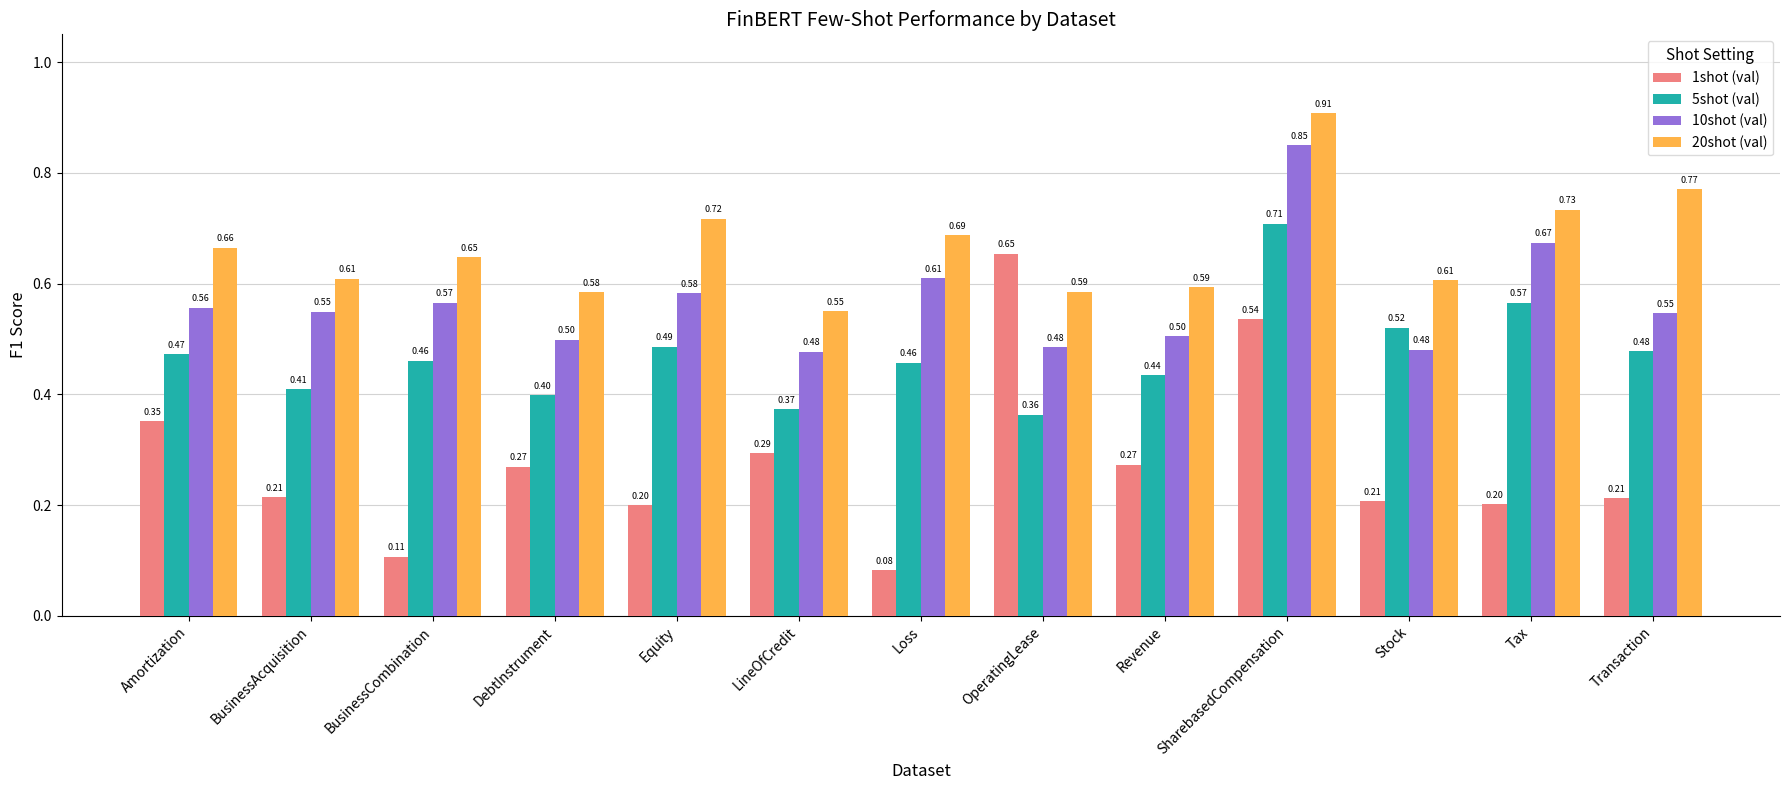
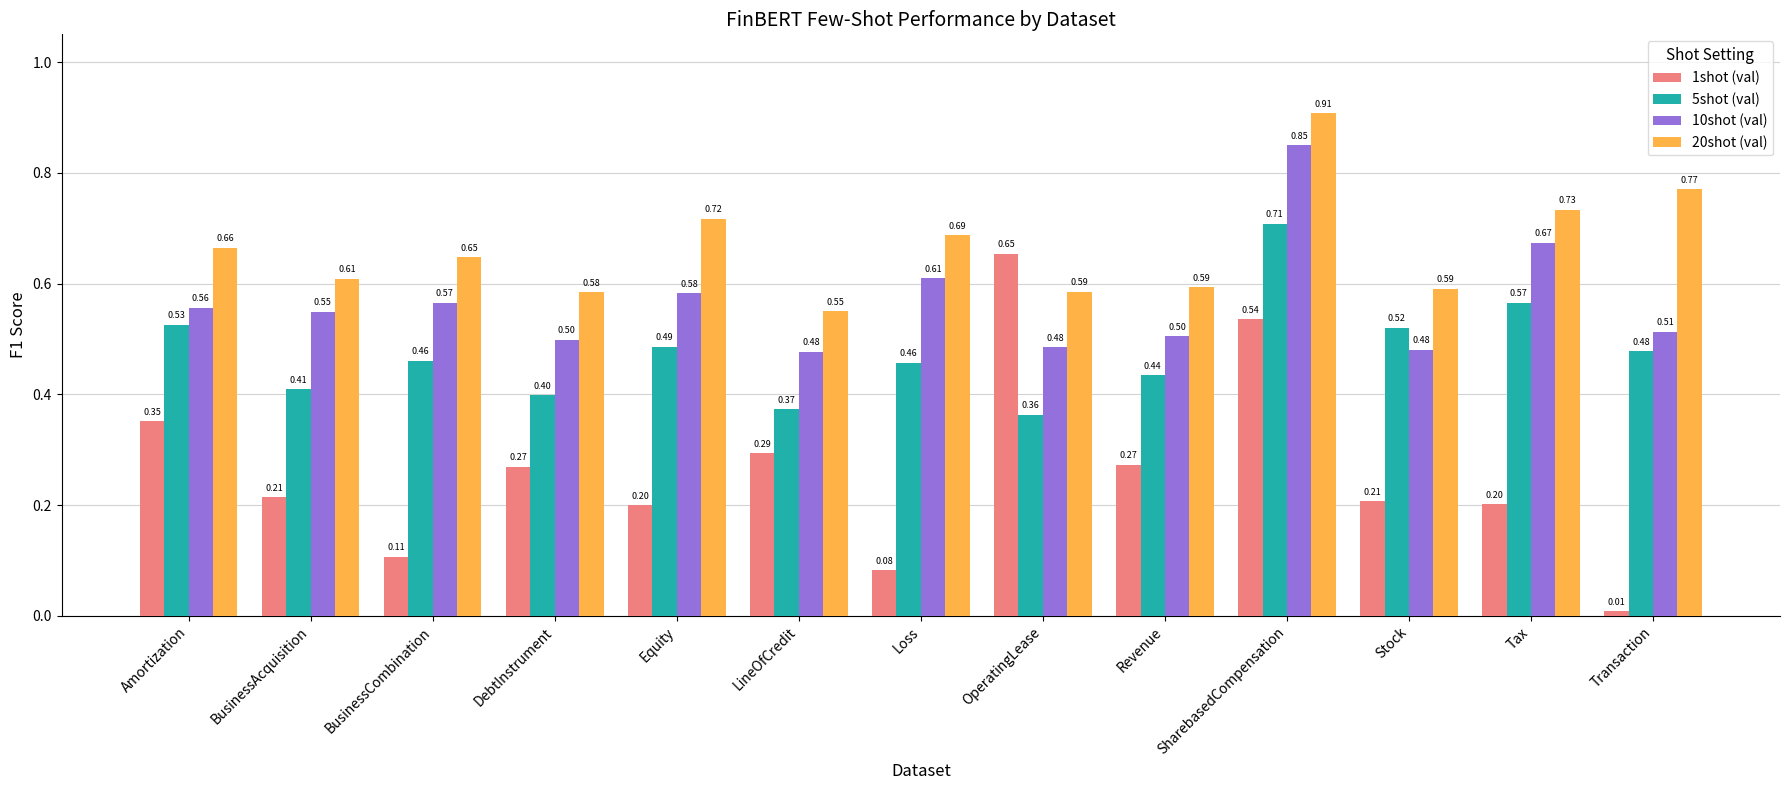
5shot (val), Amortization: 0.47 -> 0.53
20shot (val), Stock: 0.61 -> 0.59
1shot (val), Transaction: 0.21 -> 0.01
10shot (val), Transaction: 0.55 -> 0.51
